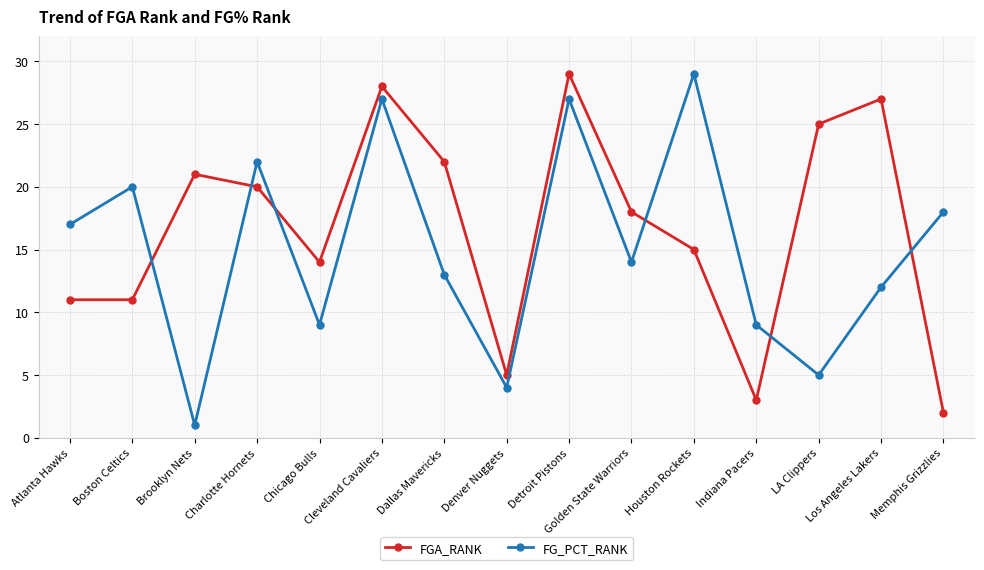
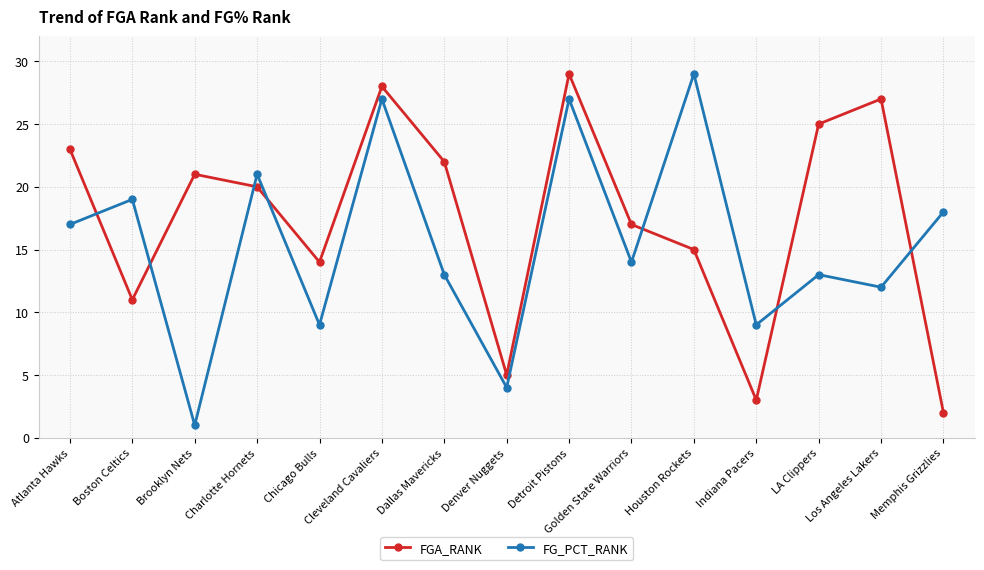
FGA_RANK, Atlanta Hawks: 11 -> 23
FG_PCT_RANK, Boston Celtics: 20 -> 19
FG_PCT_RANK, Charlotte Hornets: 22 -> 21
FGA_RANK, Golden State Warriors: 18 -> 17
FG_PCT_RANK, LA Clippers: 5 -> 13
